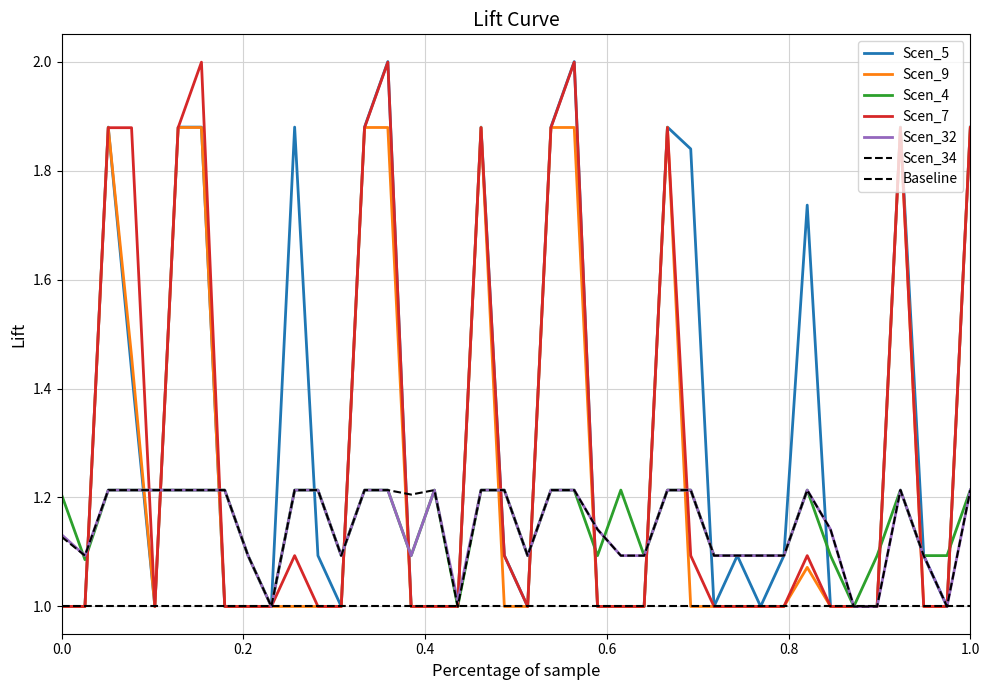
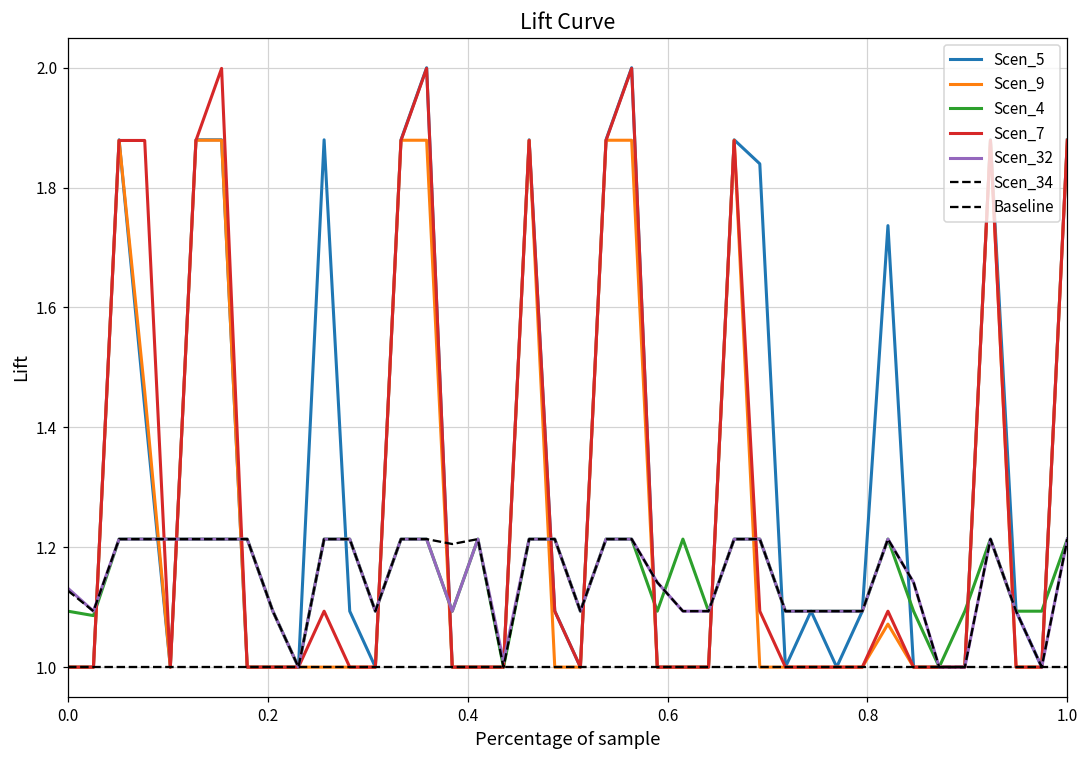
Scen_4, 0.0: 1.20 -> 1.09
